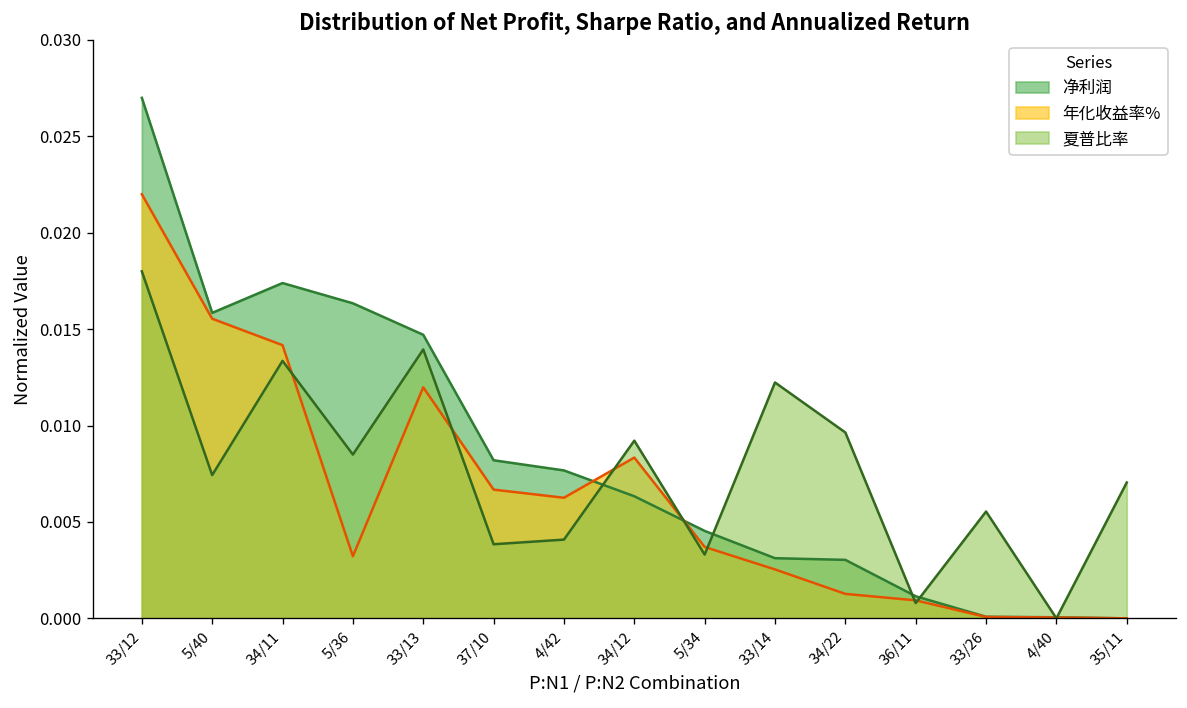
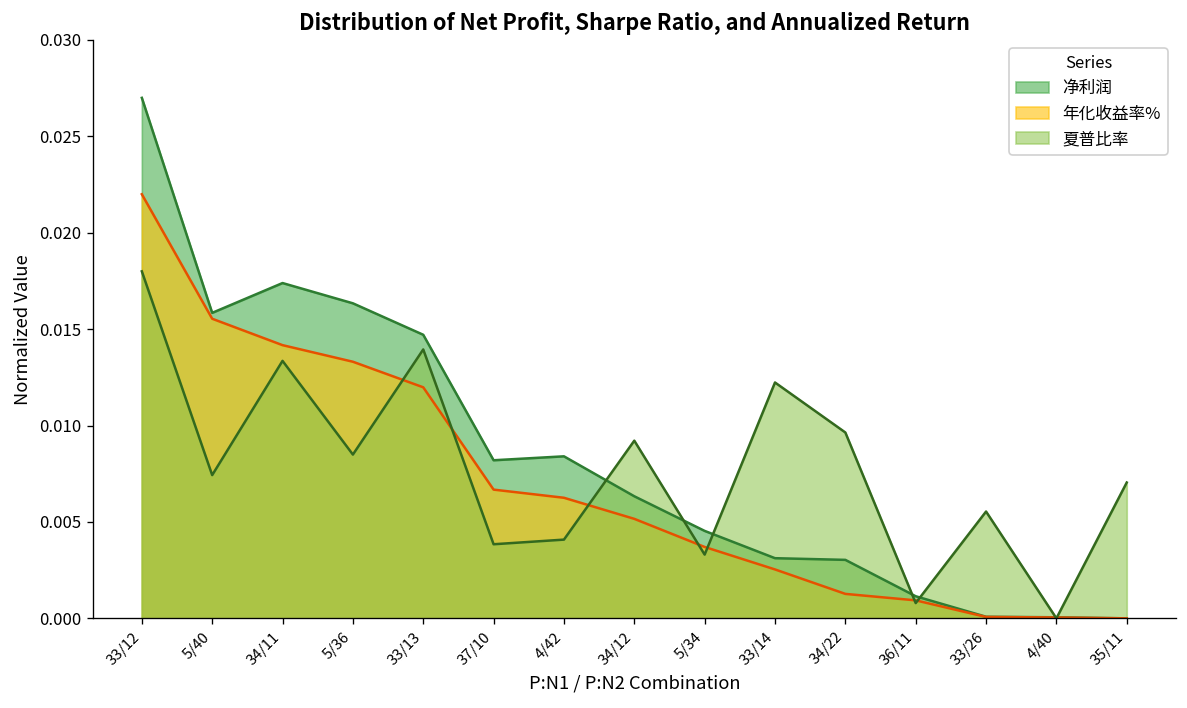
年化收益率%, 5/36: 0.0032 -> 0.0133
净利润, 4/42: 0.0077 -> 0.0084
年化收益率%, 34/12: 0.0083 -> 0.0052
